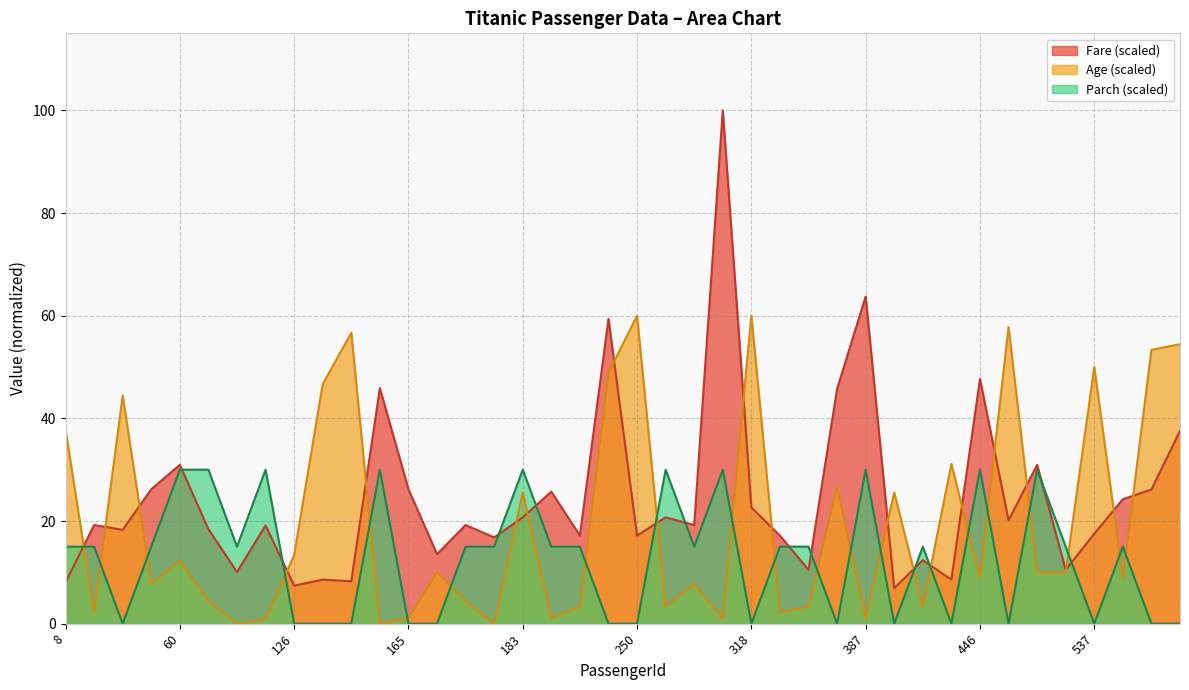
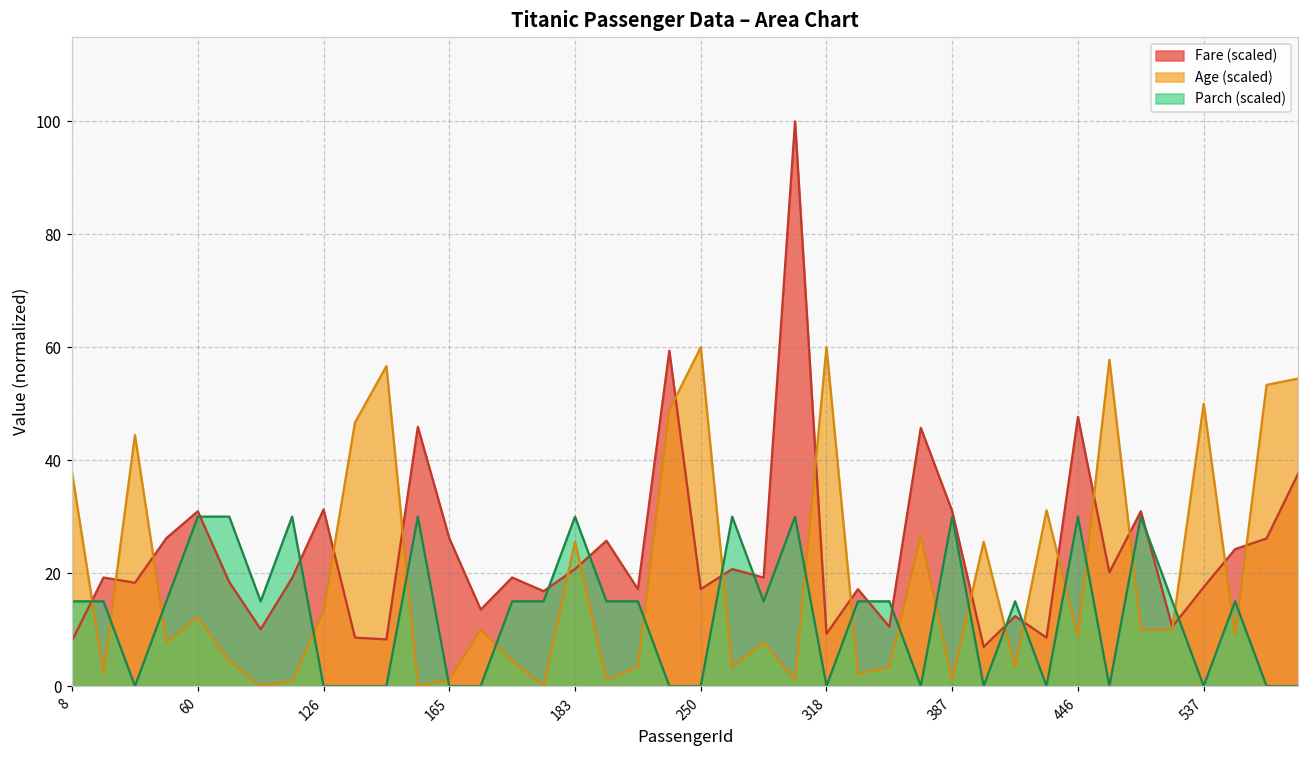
Fare (scaled), 126: 7 -> 31
Fare (scaled), 318: 23 -> 9
Fare (scaled), 387: 64 -> 31
